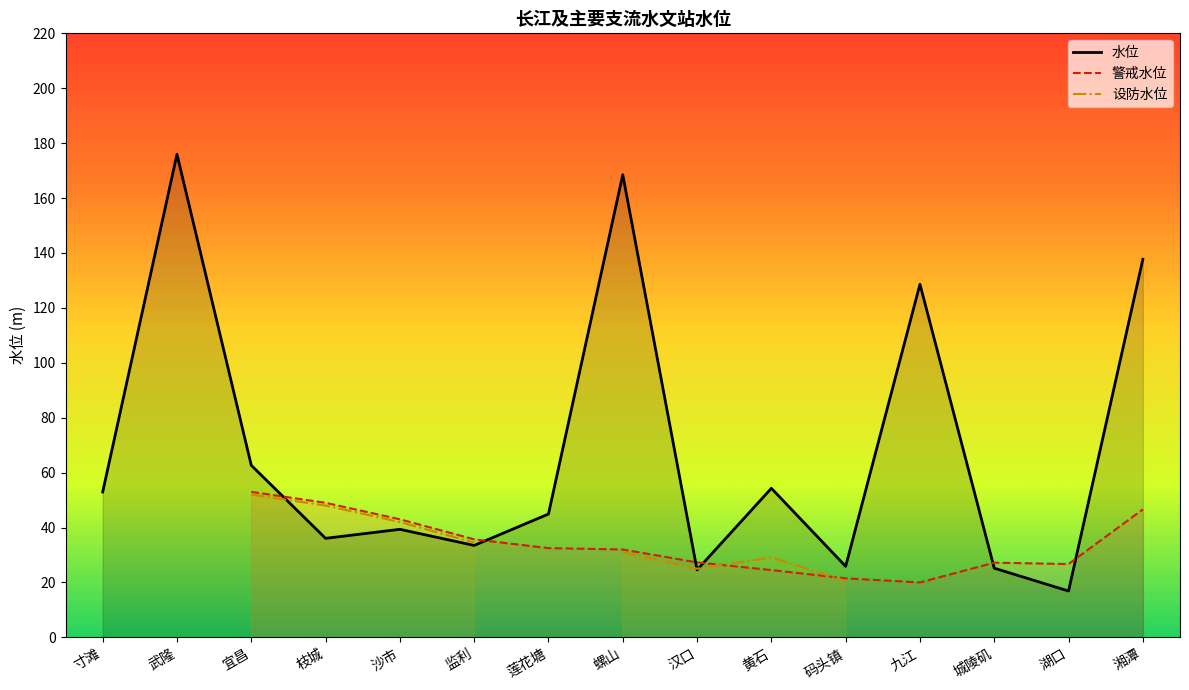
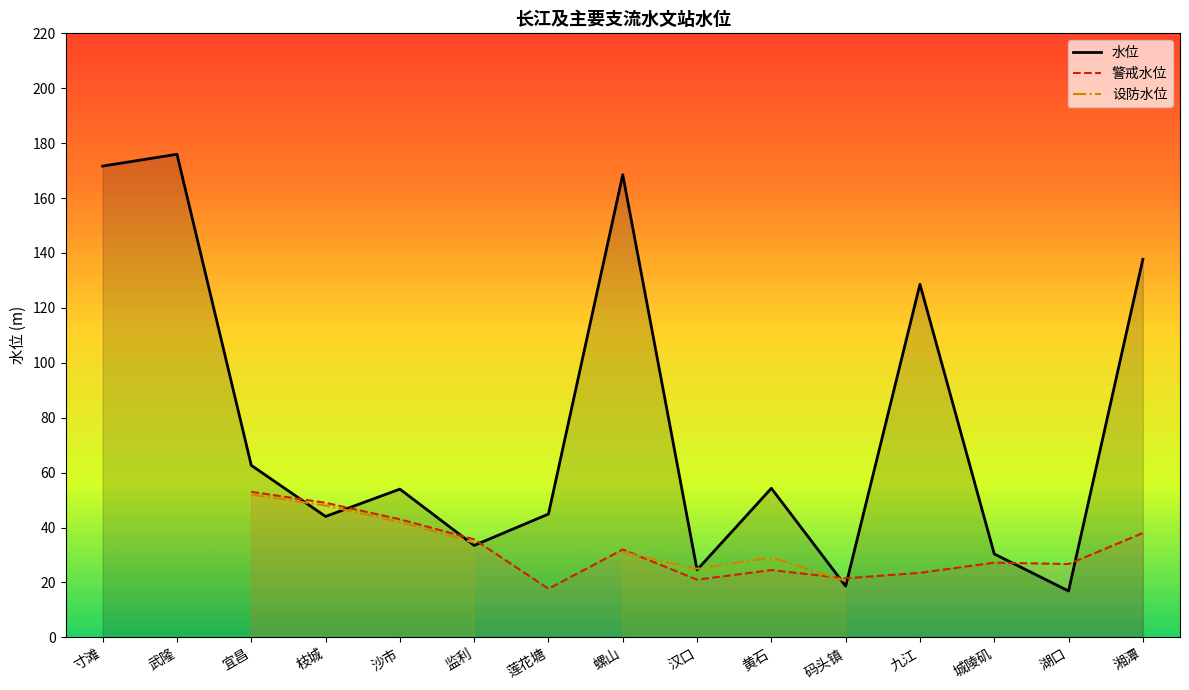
水位, 寸滩: 53 -> 172
水位, 枝城: 36 -> 44
水位, 沙市: 39 -> 54
警戒水位, 莲花塘: 33 -> 18
警戒水位, 汉口: 27 -> 21
水位, 码头镇: 26 -> 19
警戒水位, 九江: 20 -> 24
水位, 城陵矶: 25 -> 30
警戒水位, 湘潭: 47 -> 38
